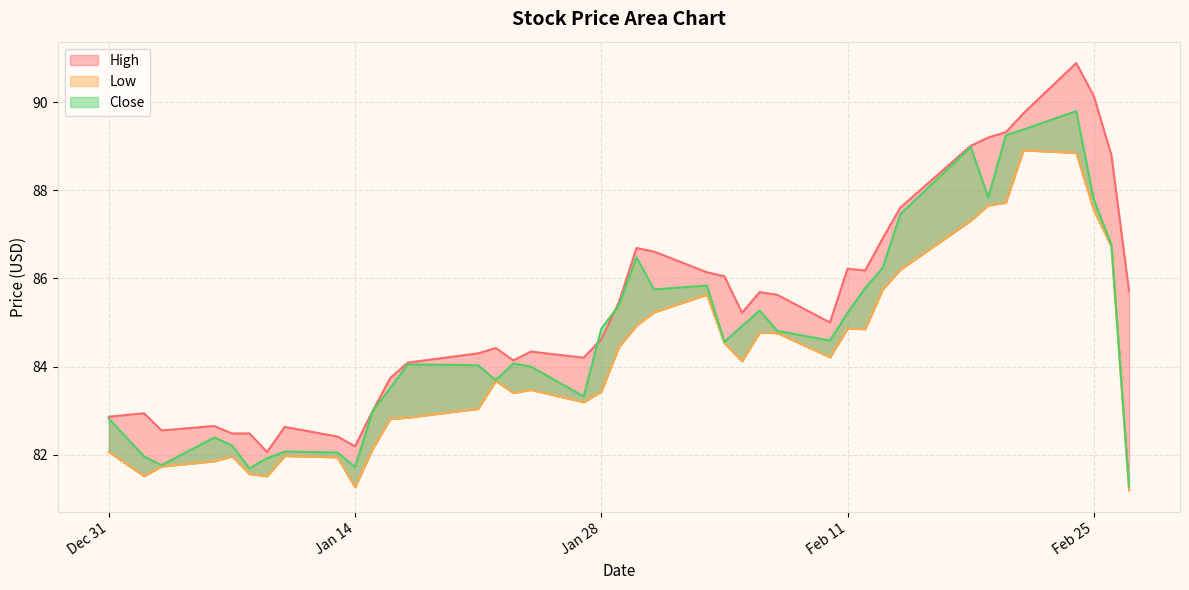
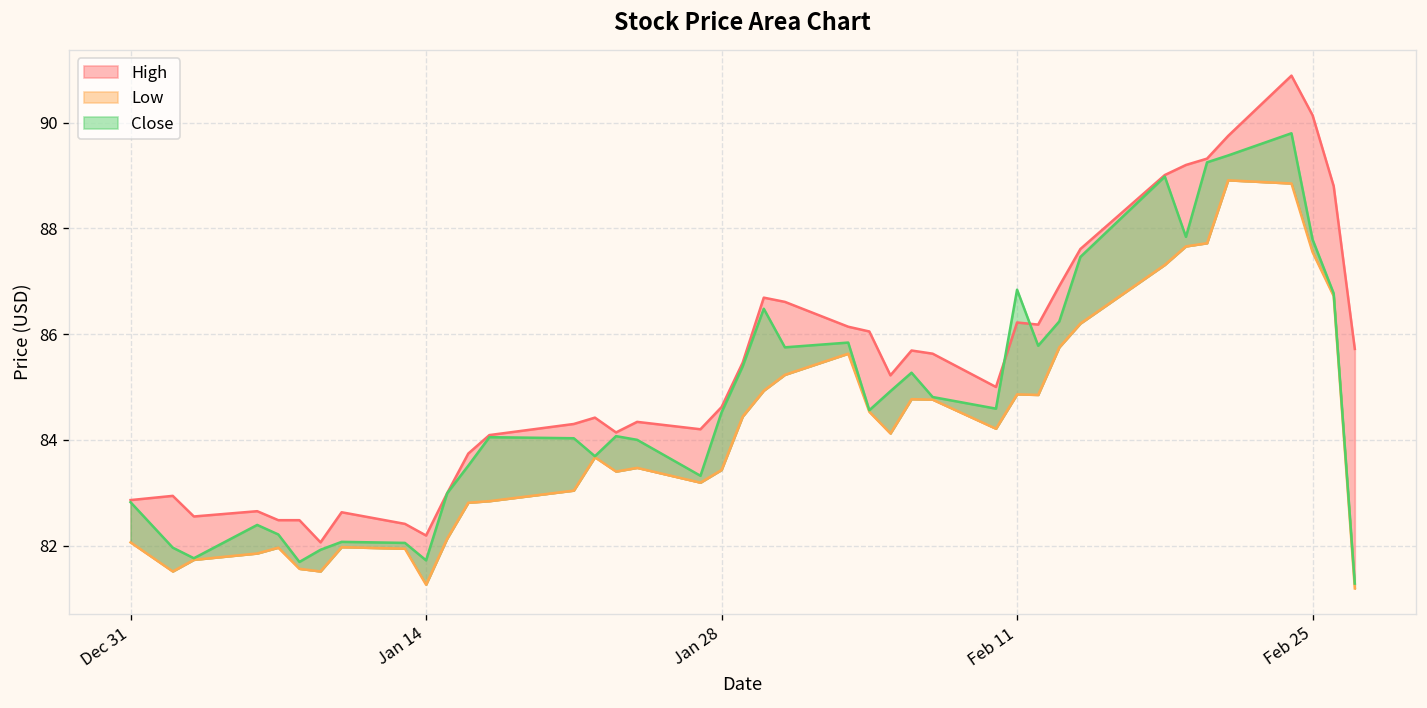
Close, Jan 28: 84.9 -> 84.5
Close, Feb 11: 85.2 -> 86.8
